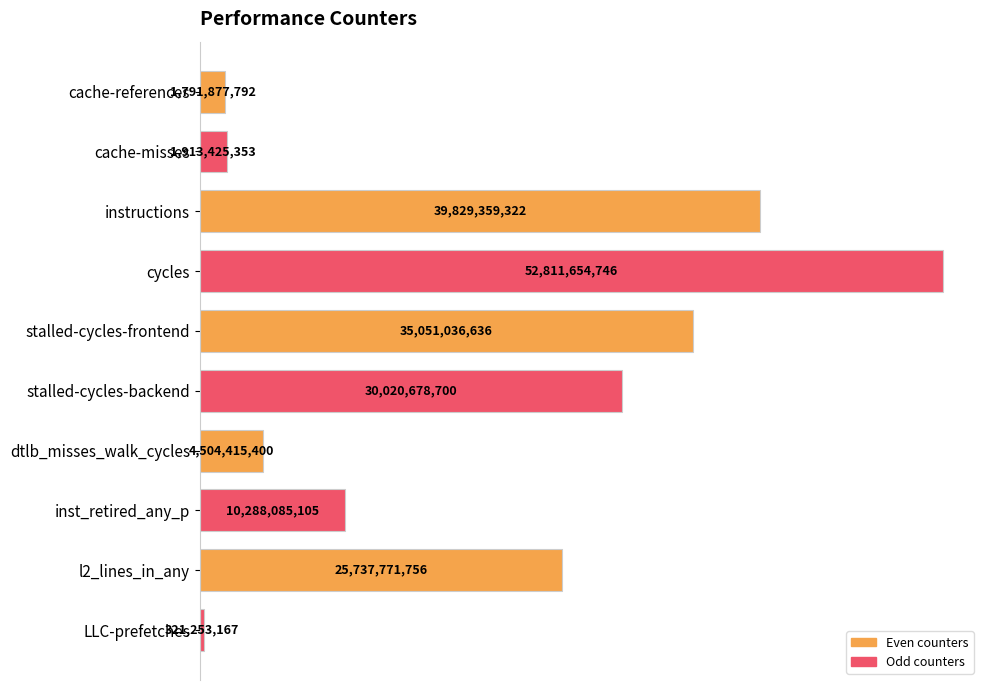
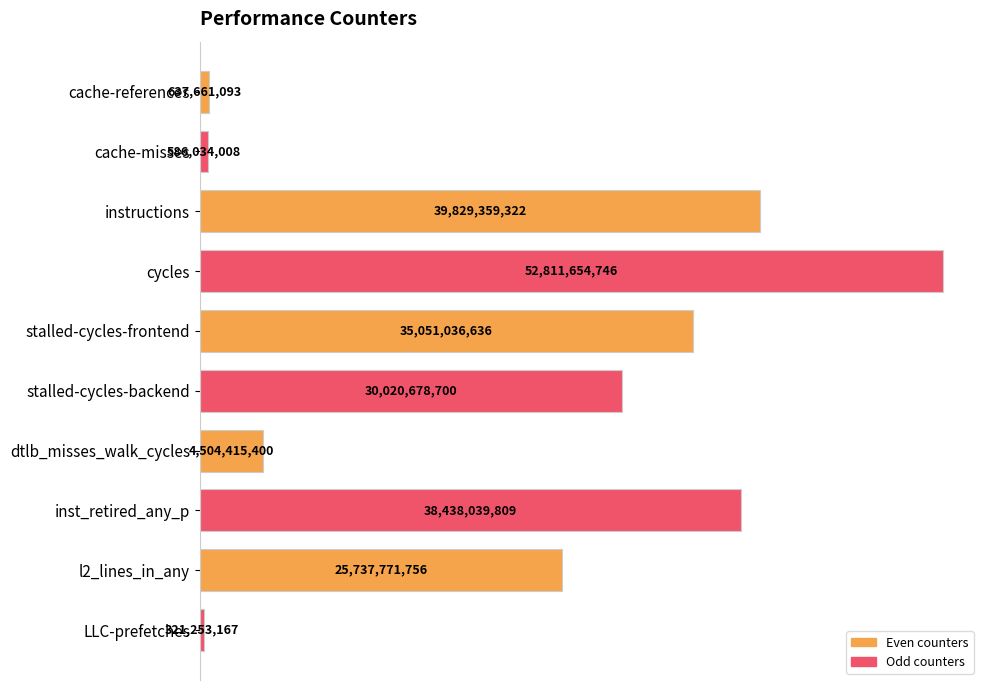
cache-references: 1,791,877,792 -> 637,661,093
cache-misses: 1,913,425,353 -> 586,034,008
inst_retired_any_p: 10,288,085,105 -> 38,438,039,809
